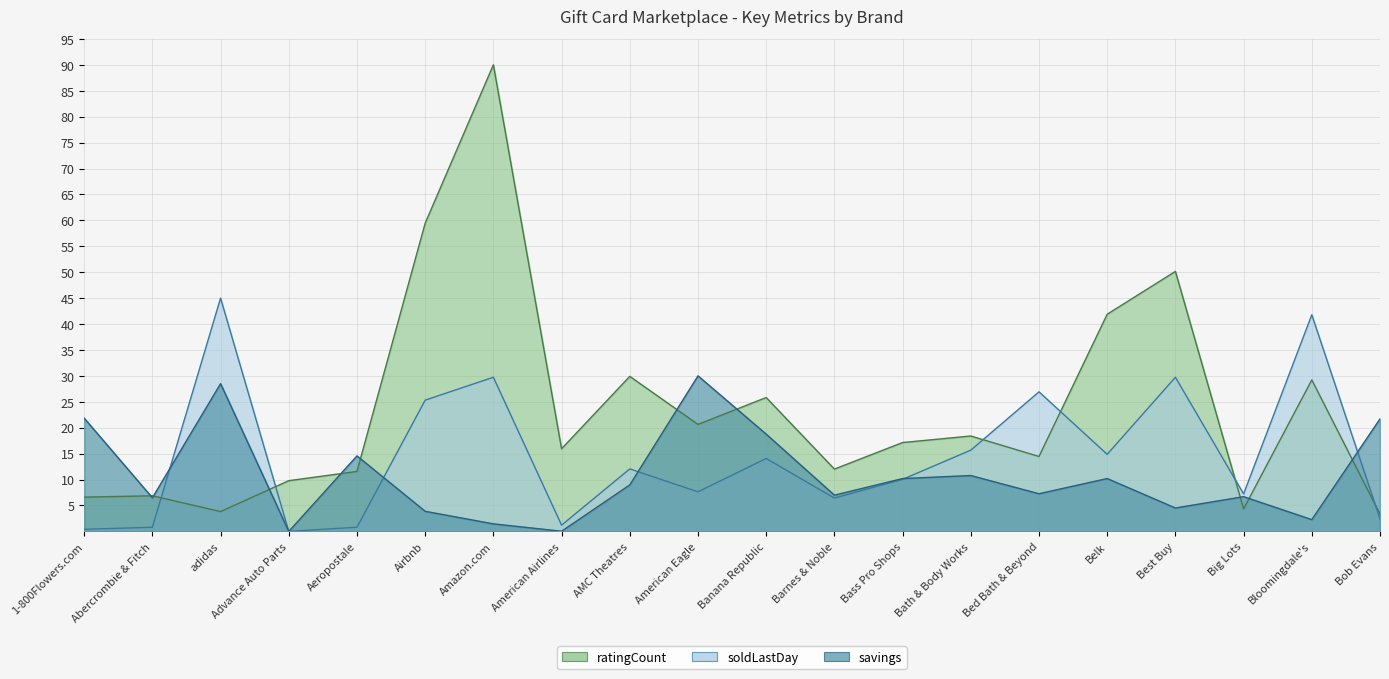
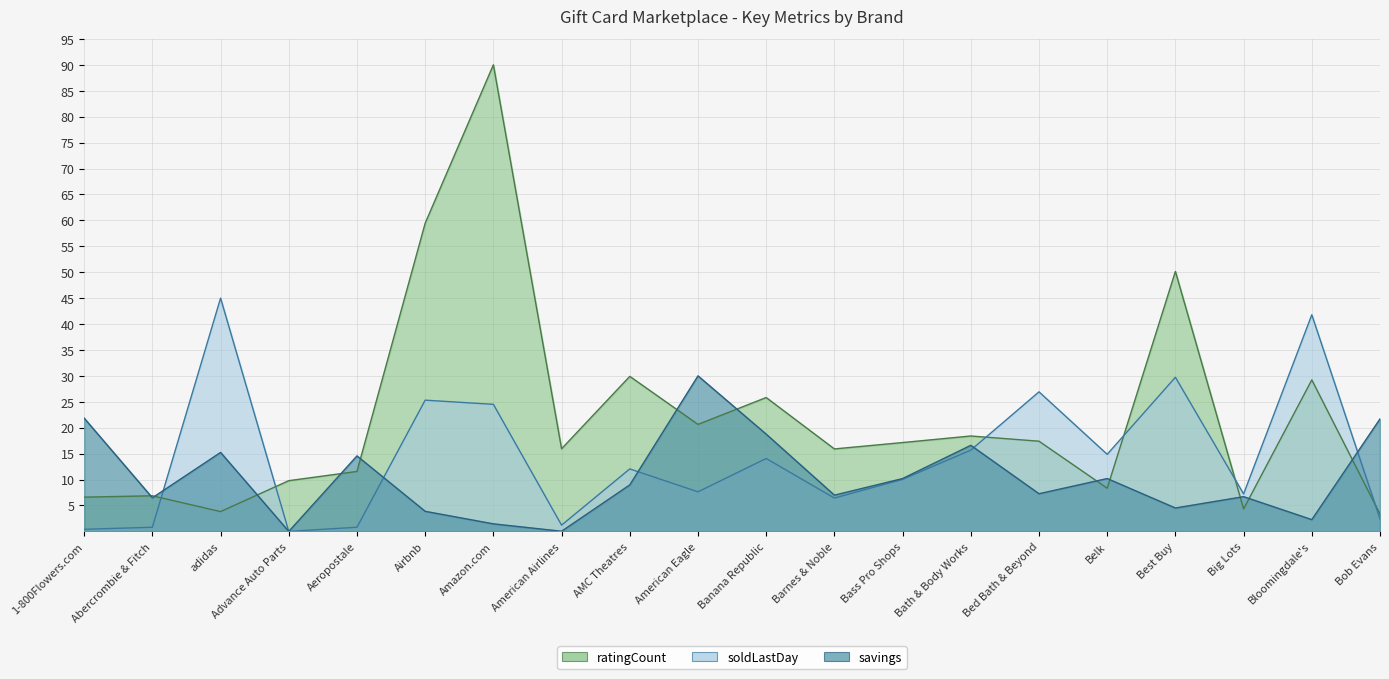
savings, adidas: 29 -> 15
soldLastDay, Amazon.com: 30 -> 25
ratingCount, Barnes & Noble: 12 -> 16
savings, Bath & Body Works: 11 -> 17
ratingCount, Bed Bath & Beyond: 14 -> 17
ratingCount, Belk: 42 -> 8
